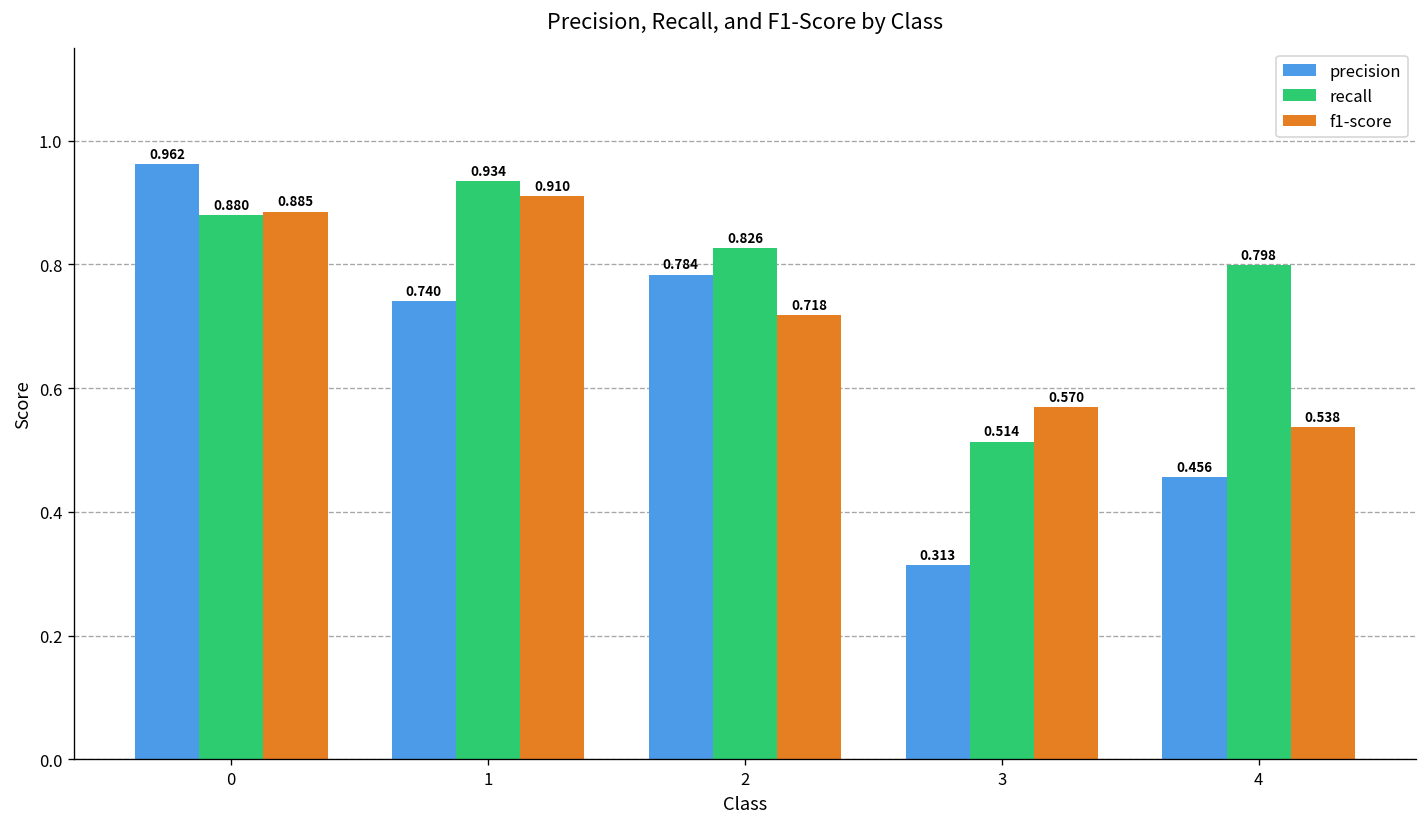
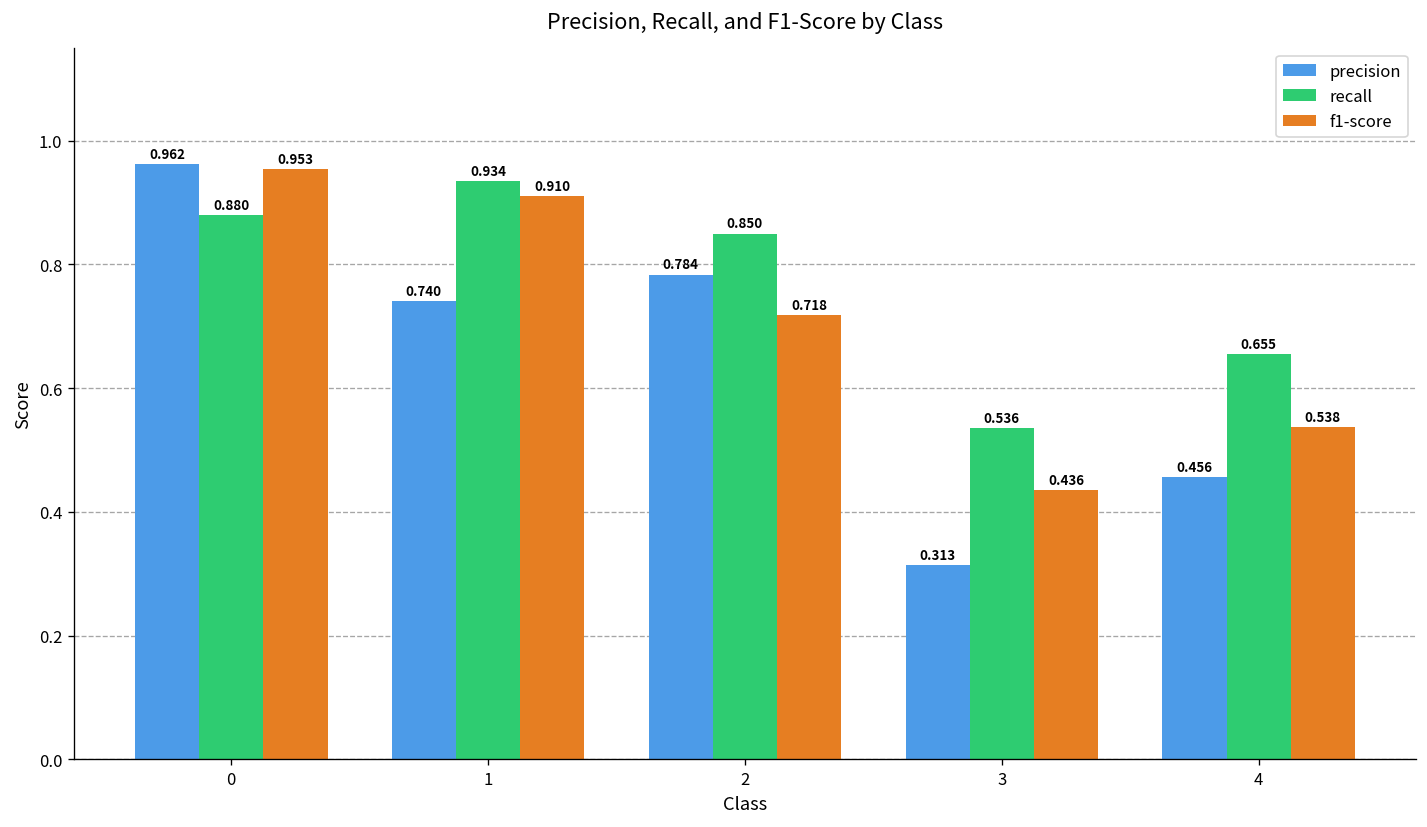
f1-score, 0: 0.885 -> 0.953
recall, 2: 0.826 -> 0.850
recall, 3: 0.514 -> 0.536
f1-score, 3: 0.570 -> 0.436
recall, 4: 0.798 -> 0.655
